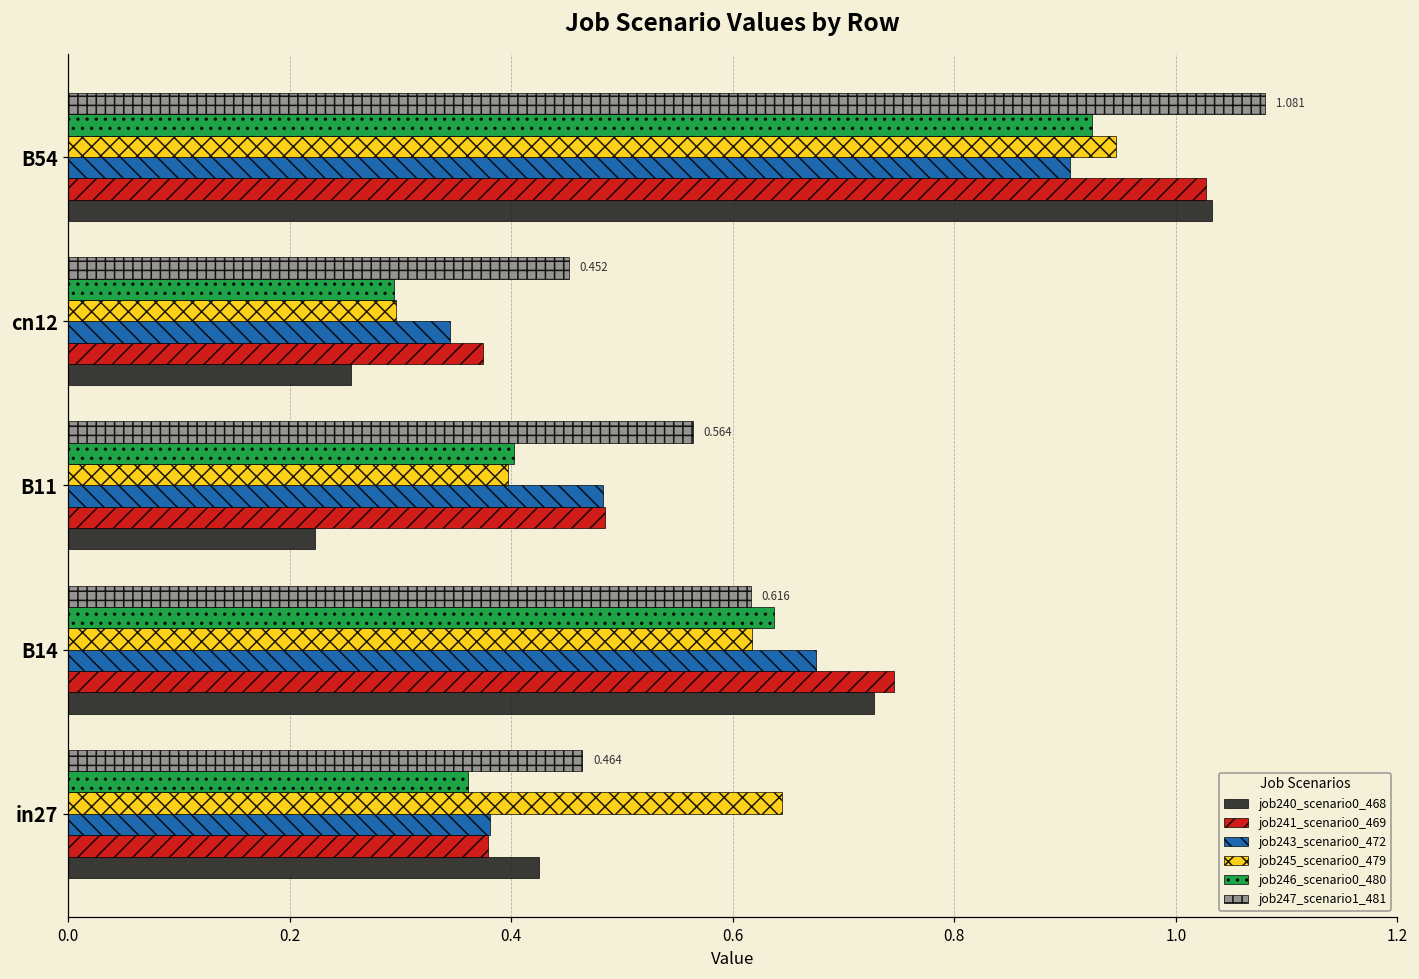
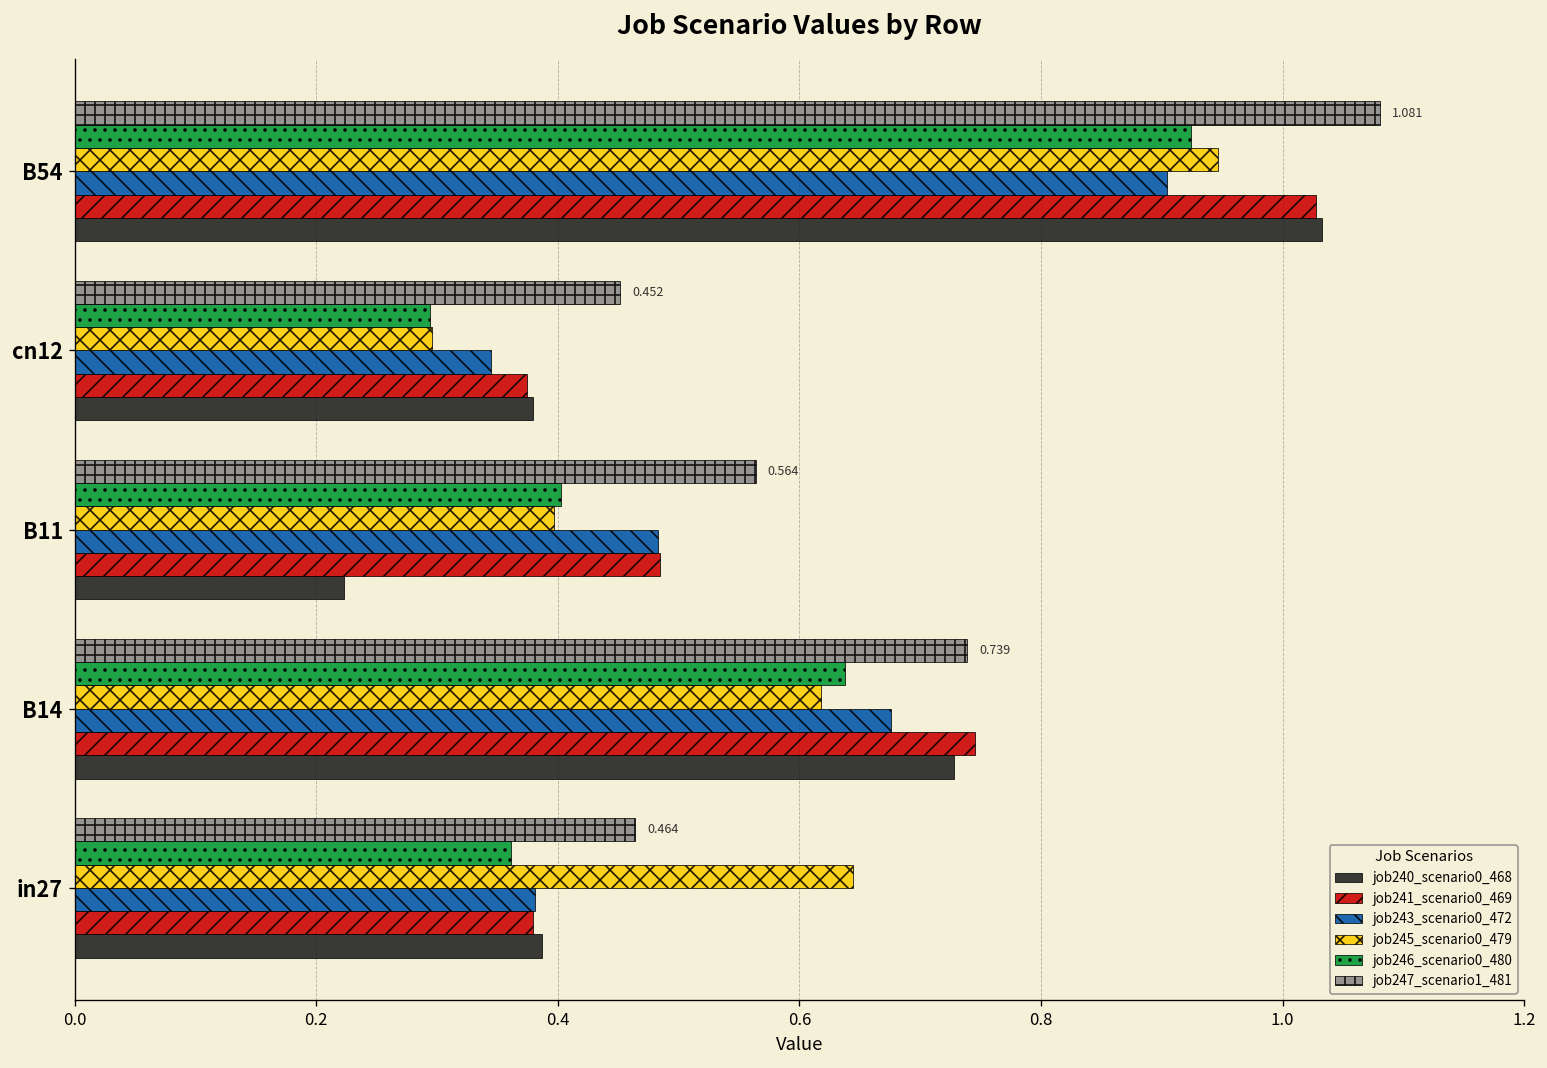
job240_scenario0_468, cn12: 0.256 -> 0.380
job247_scenario1_481, B14: 0.616 -> 0.739
job240_scenario0_468, in27: 0.425 -> 0.387
